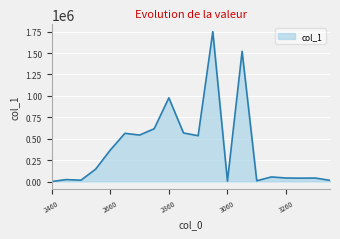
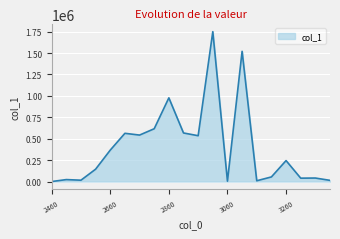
3260: 0 -> 200000
